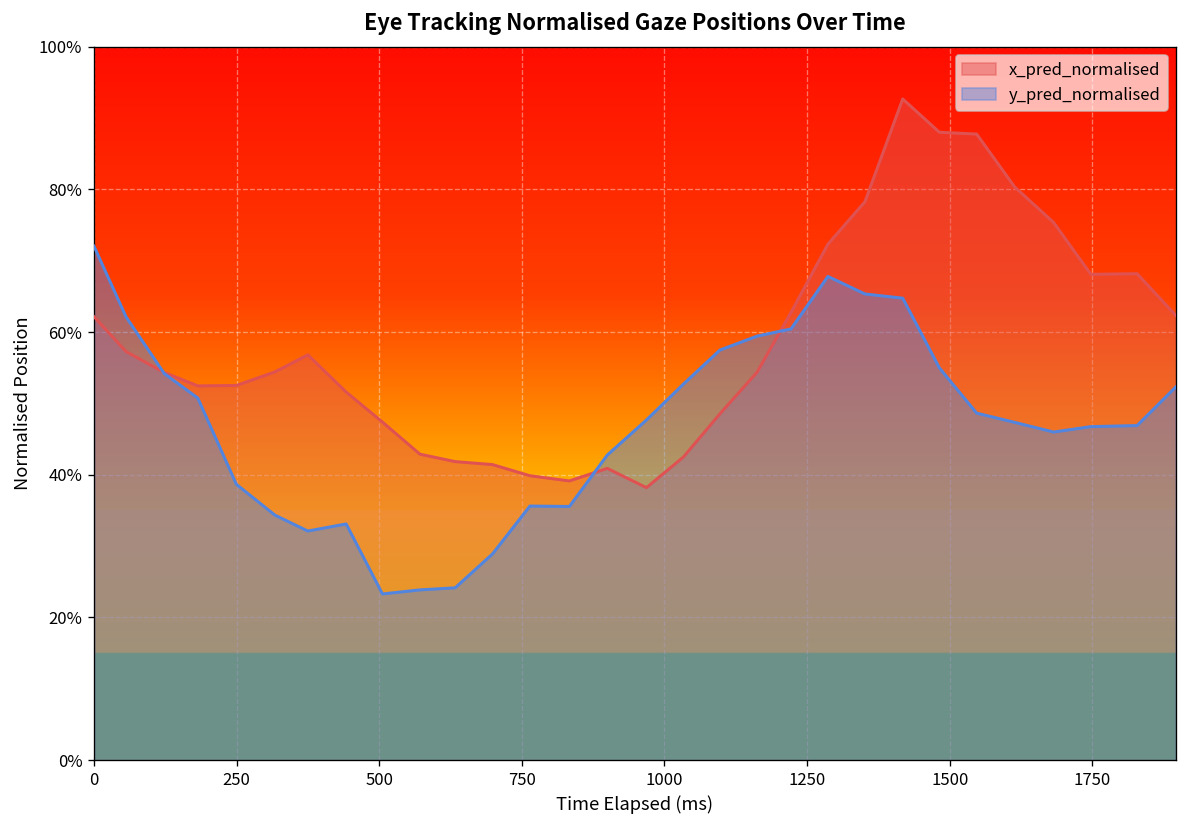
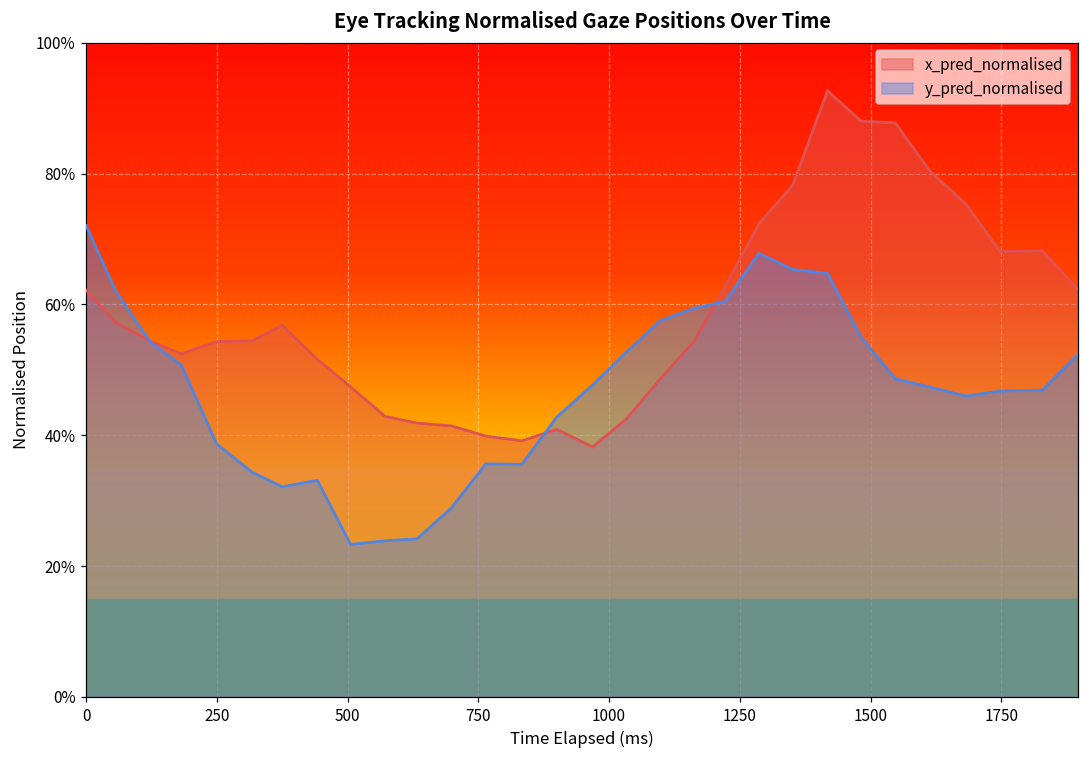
x_pred_normalised, 250: 53% -> 54%
